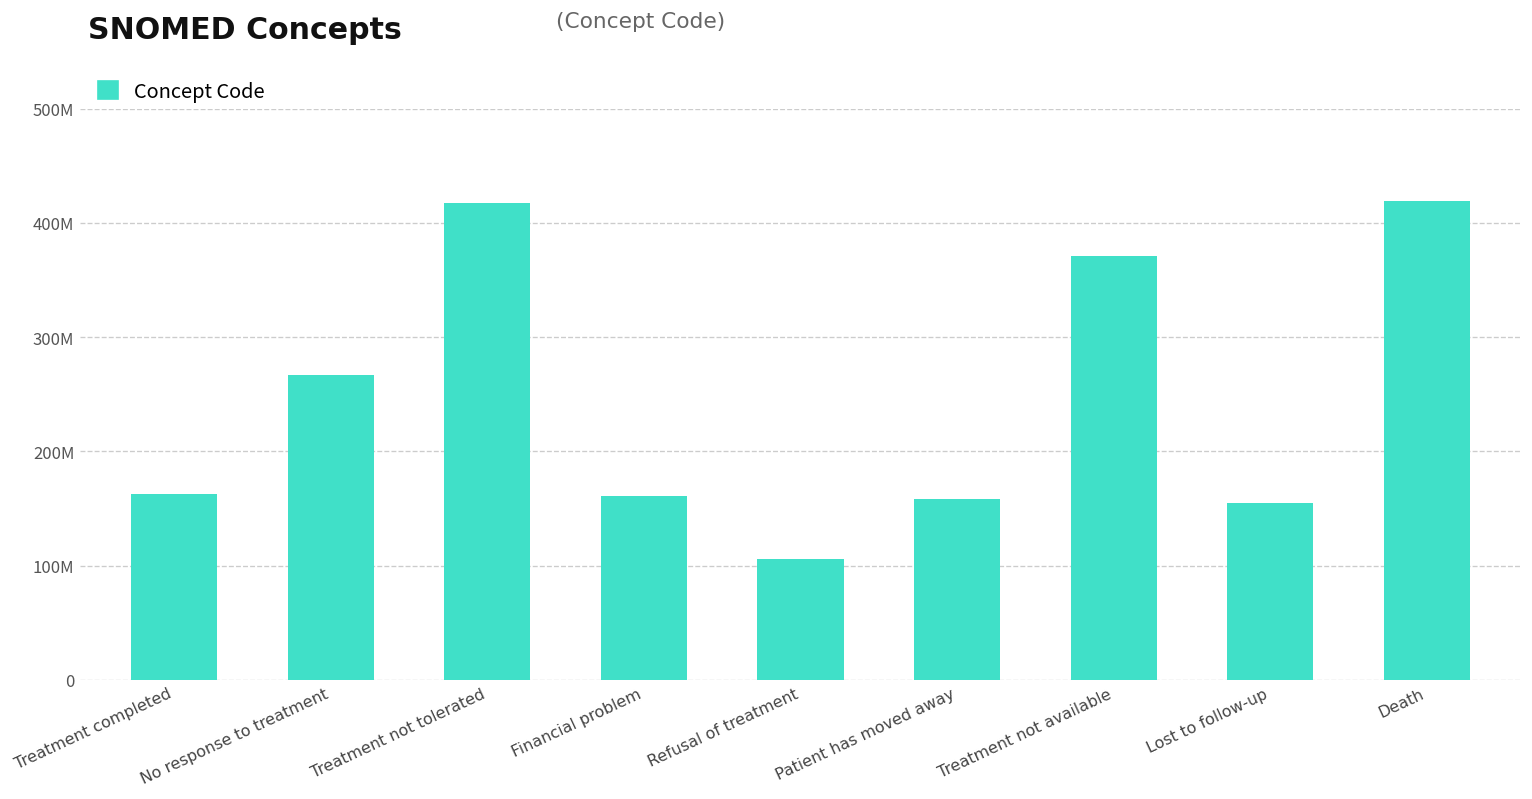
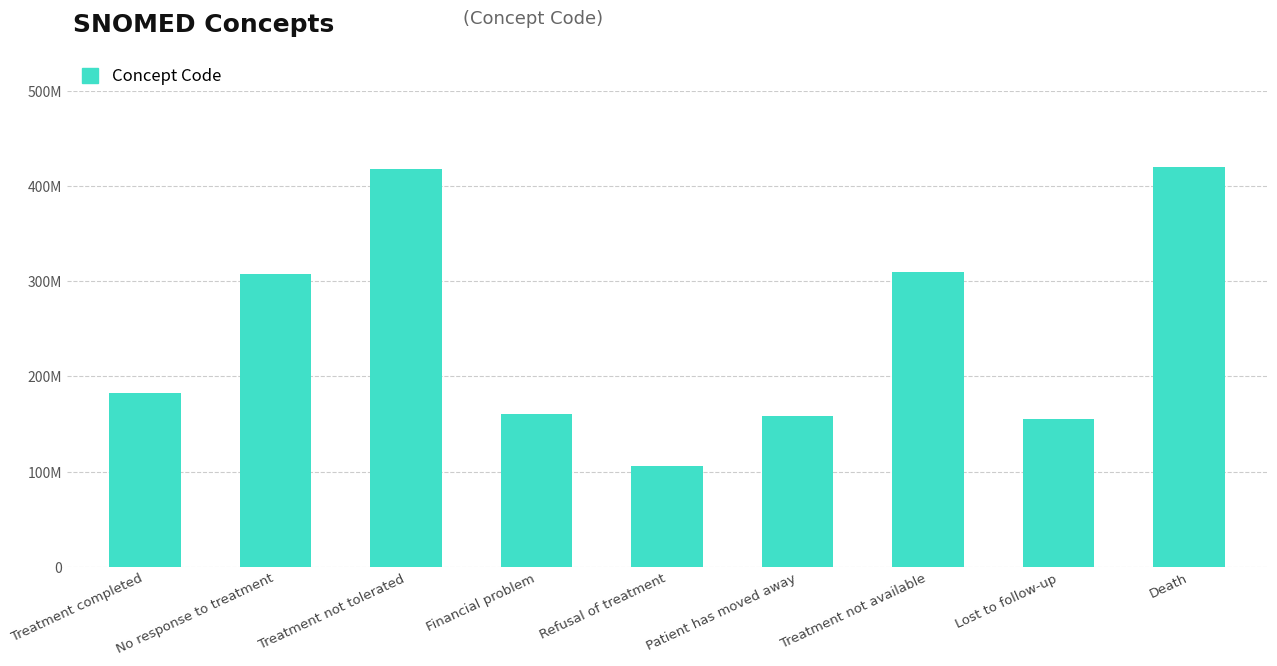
Treatment completed: 160000000 -> 180000000
No response to treatment: 270000000 -> 310000000
Treatment not available: 370000000 -> 310000000
